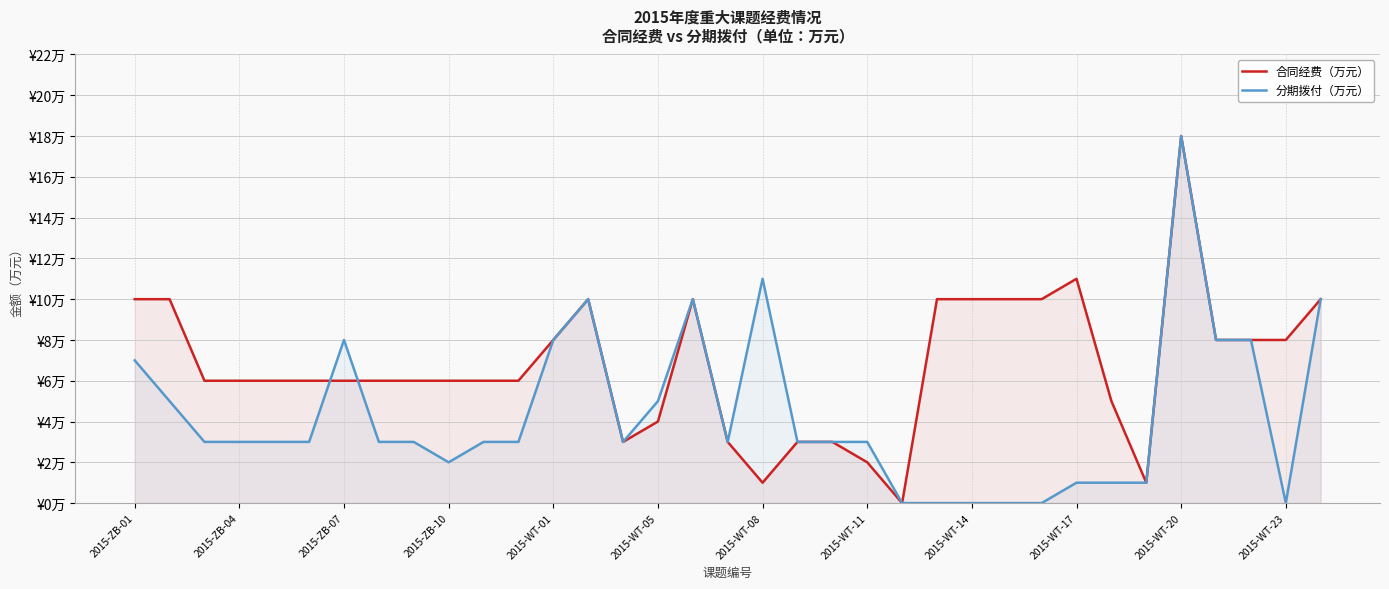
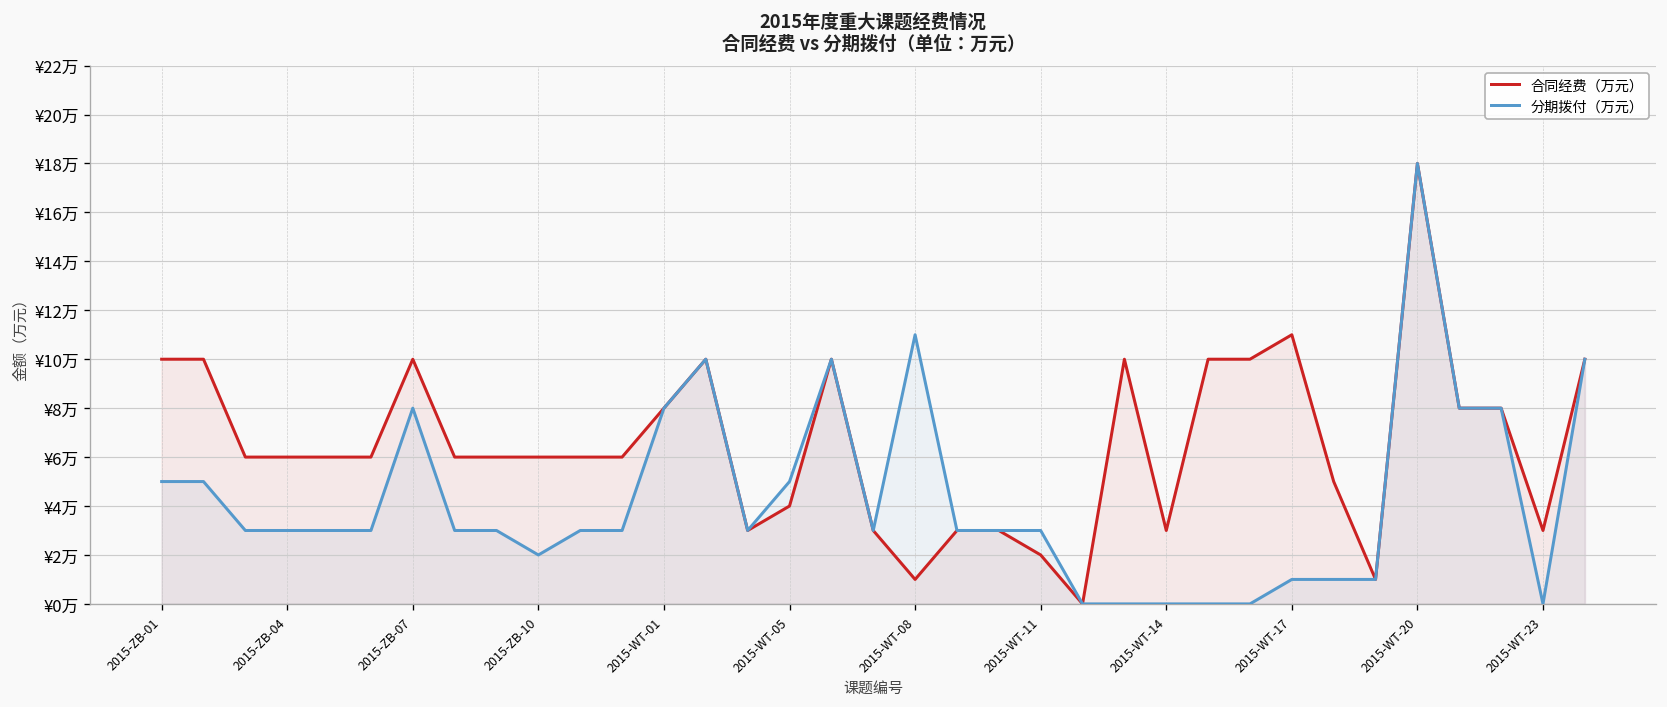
分期拨付（万元）, 2015-ZB-01: ¥7万 -> ¥5万
合同经费（万元）, 2015-ZB-07: ¥6万 -> ¥10万
合同经费（万元）, 2015-WT-14: ¥10万 -> ¥3万
合同经费（万元）, 2015-WT-23: ¥8万 -> ¥3万
